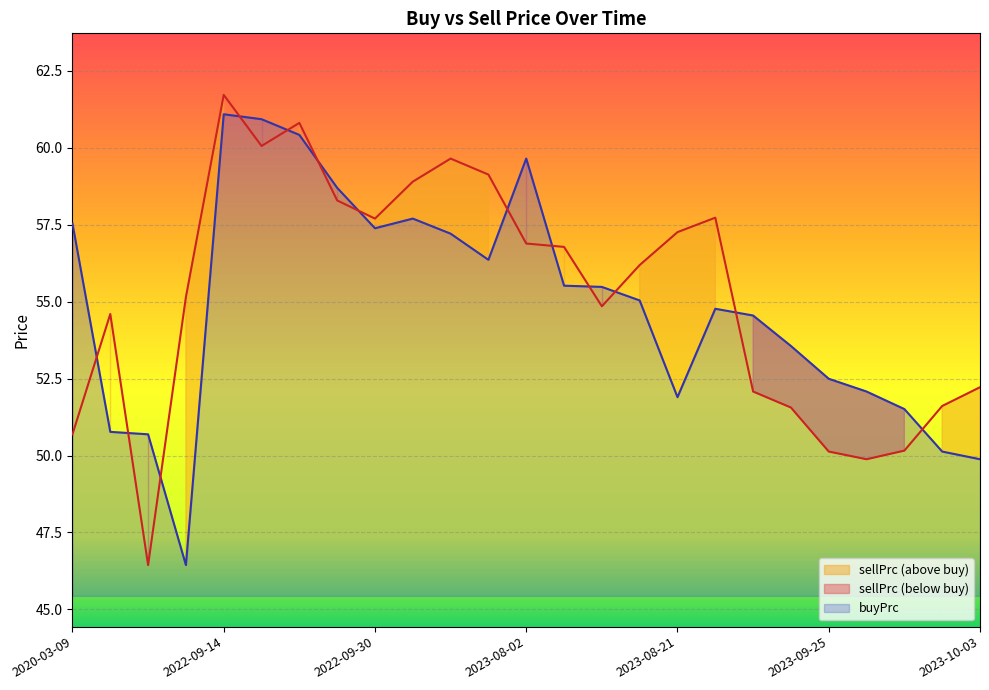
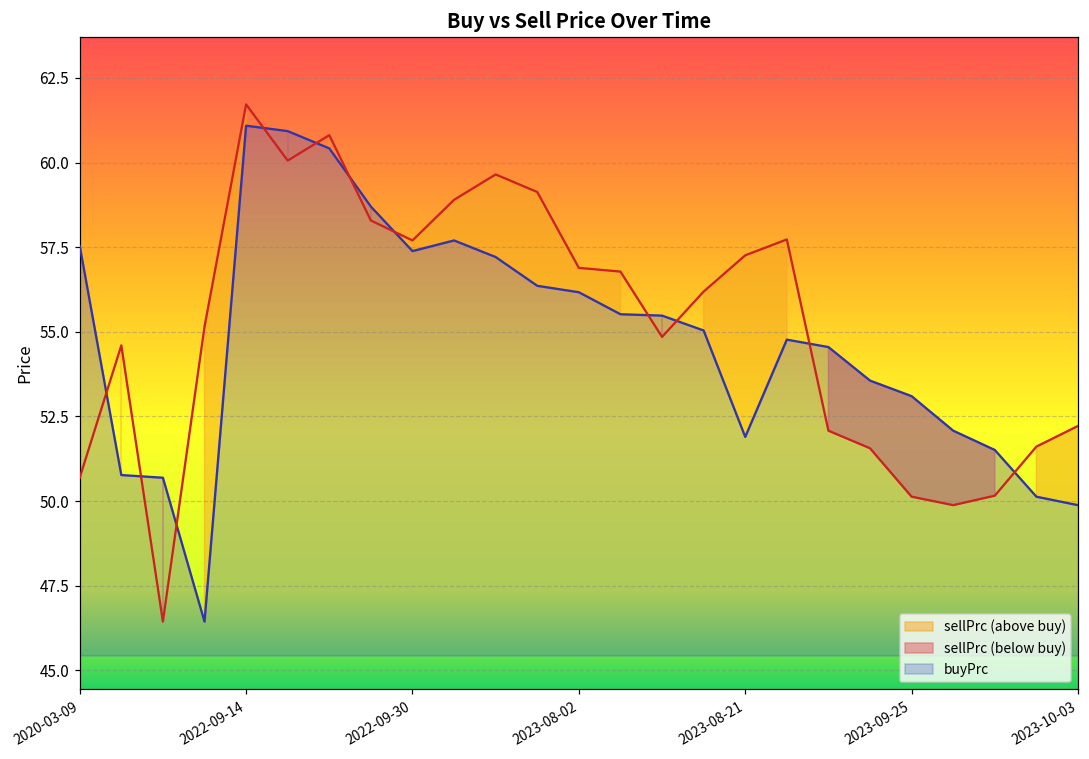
buyPrc, 2023-08-02: 59.7 -> 56.2
buyPrc, 2023-09-25: 52.5 -> 53.1
